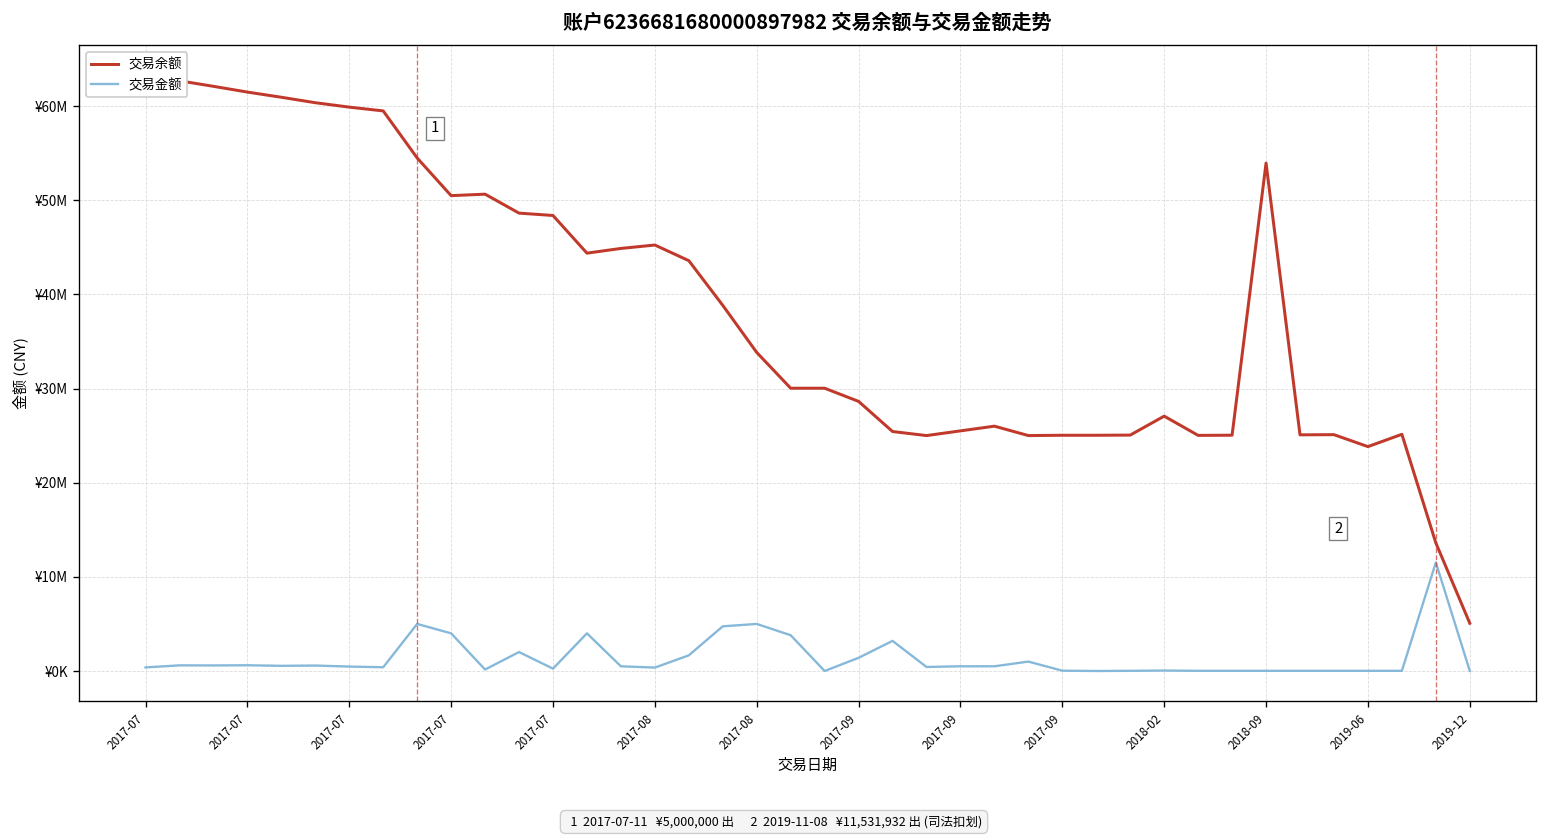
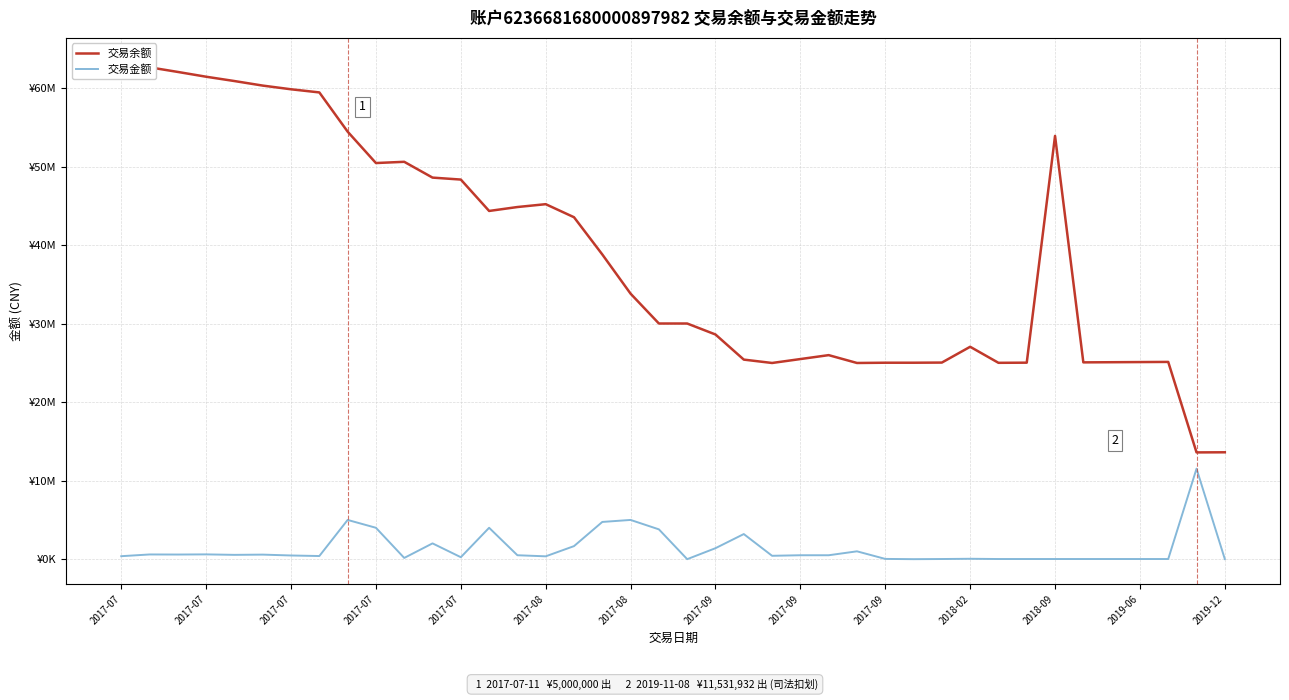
交易余额, 2019-06: ¥24000000 -> ¥25000000
交易余额, 2019-12: ¥5000000 -> ¥14000000
